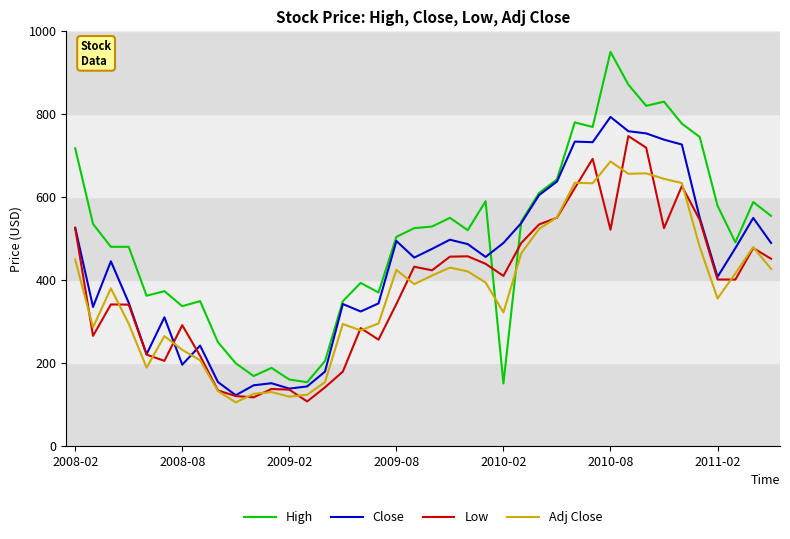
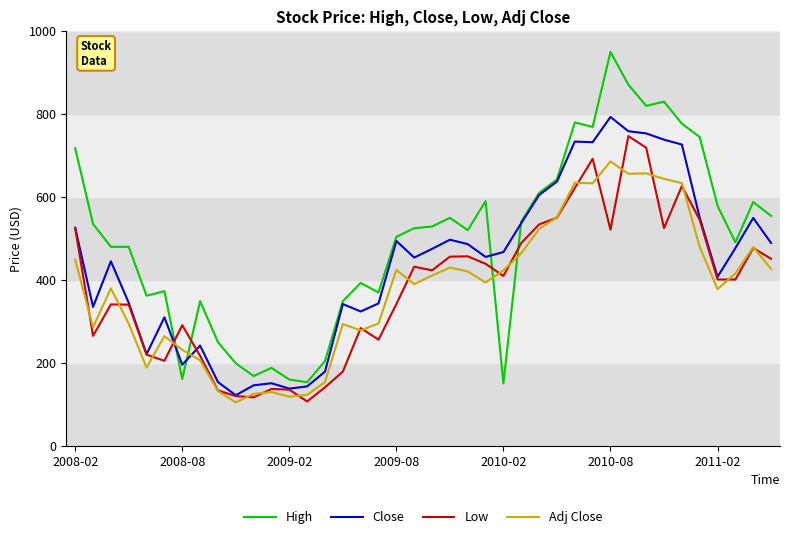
High, 2008-08: 340 -> 160
Close, 2010-02: 490 -> 470
Adj Close, 2010-02: 320 -> 420
Adj Close, 2011-02: 360 -> 380
